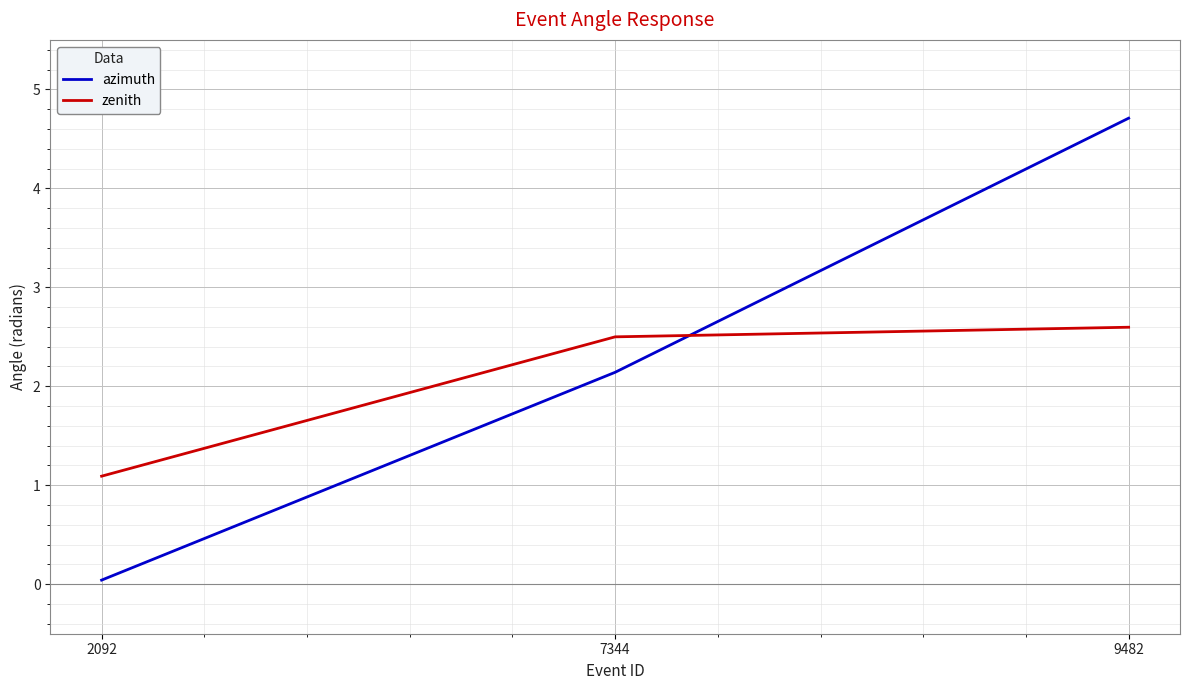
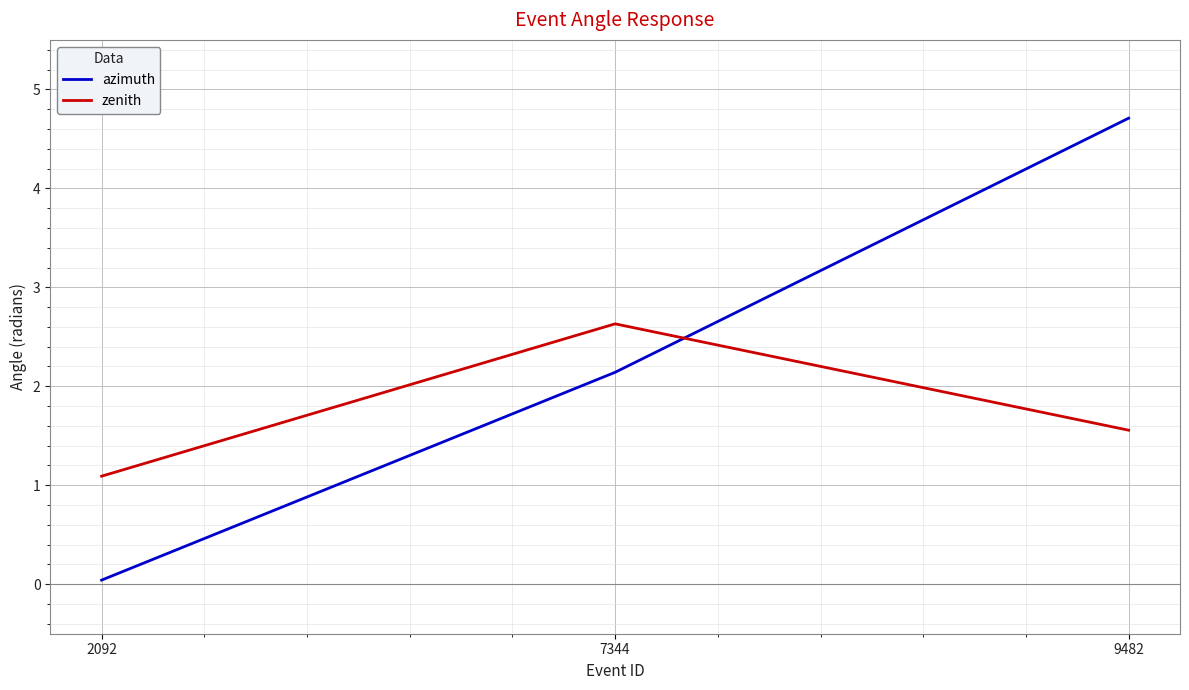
zenith, 7344: 2.5 -> 2.6
zenith, 9482: 2.6 -> 1.6
